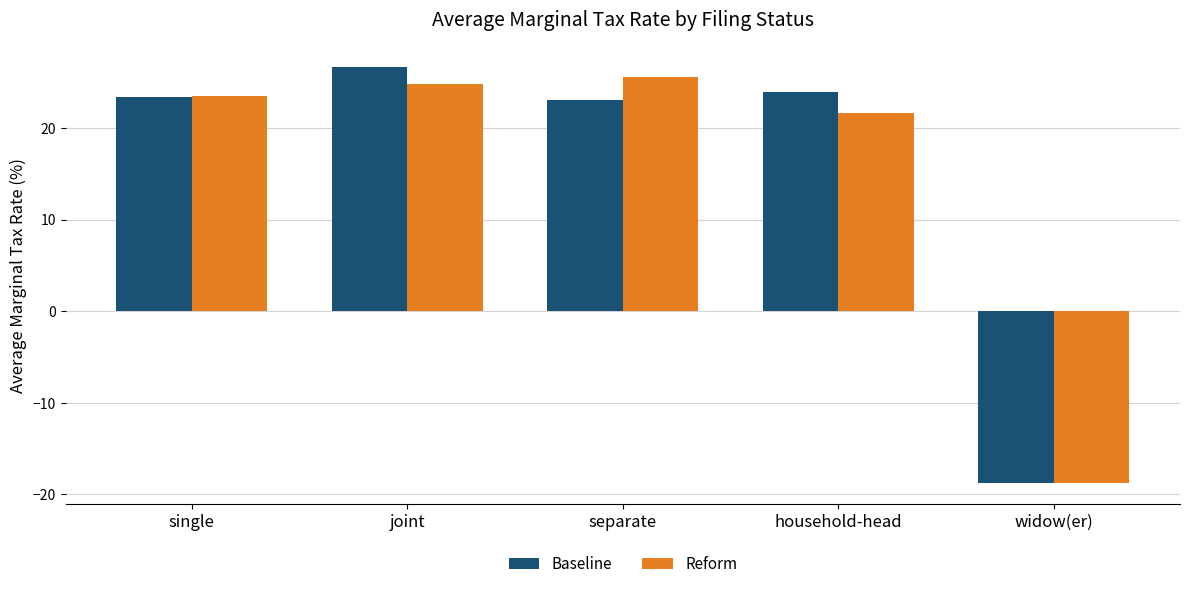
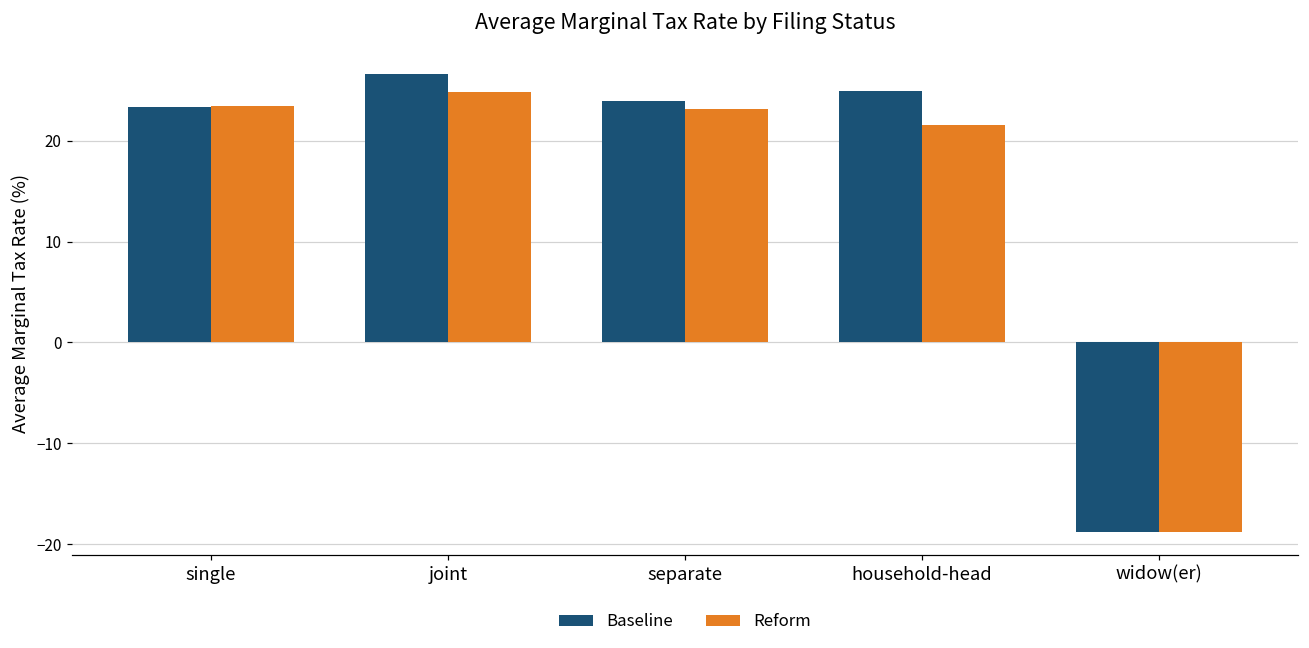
Baseline, separate: 23 -> 24
Reform, separate: 26 -> 23
Baseline, household-head: 24 -> 25
